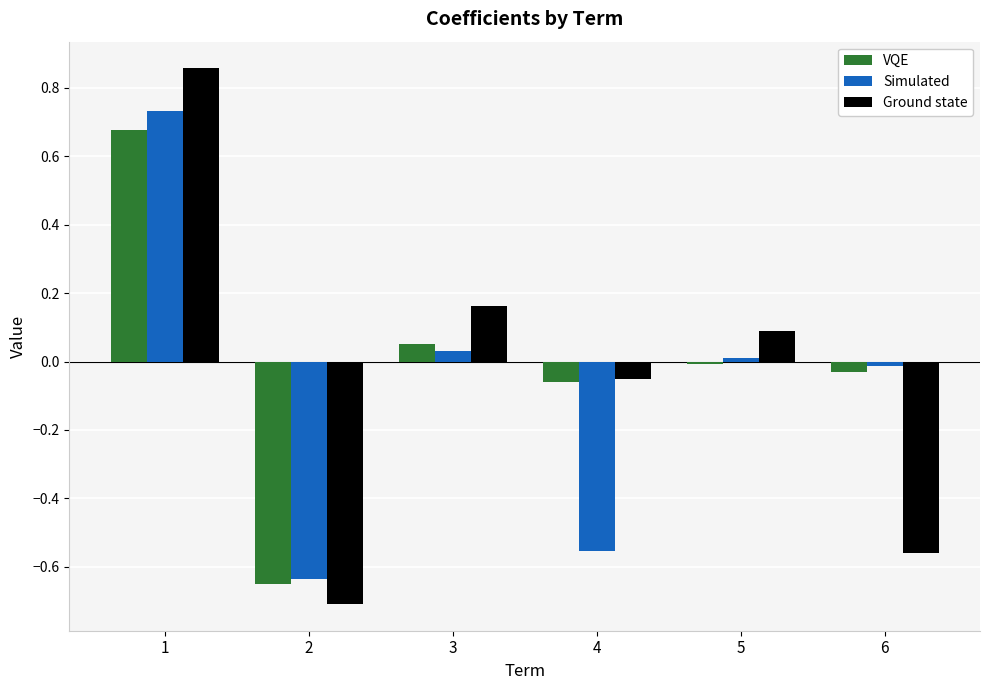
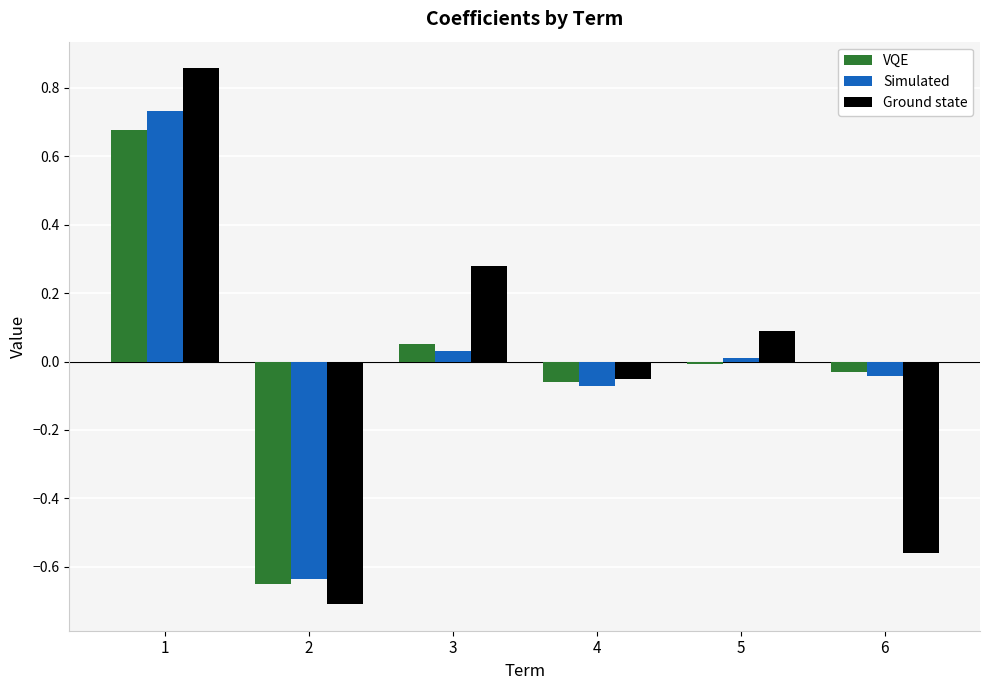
Ground state, 3: 0.16 -> 0.28
Simulated, 4: -0.56 -> -0.07
Simulated, 6: -0.01 -> -0.04
